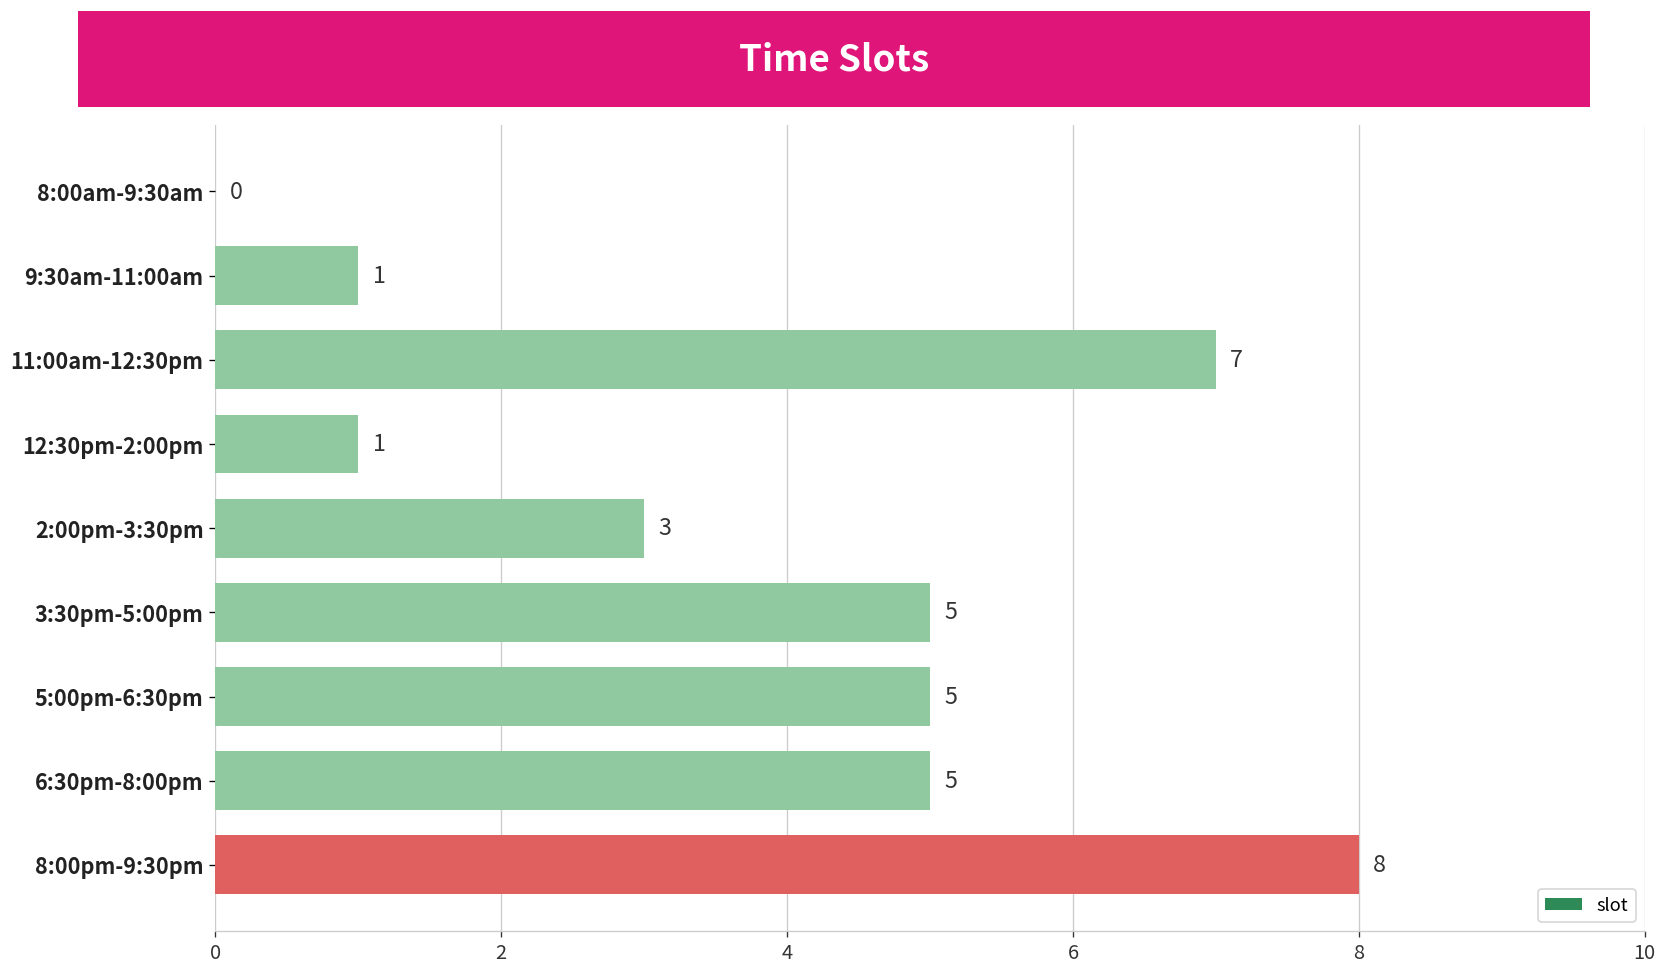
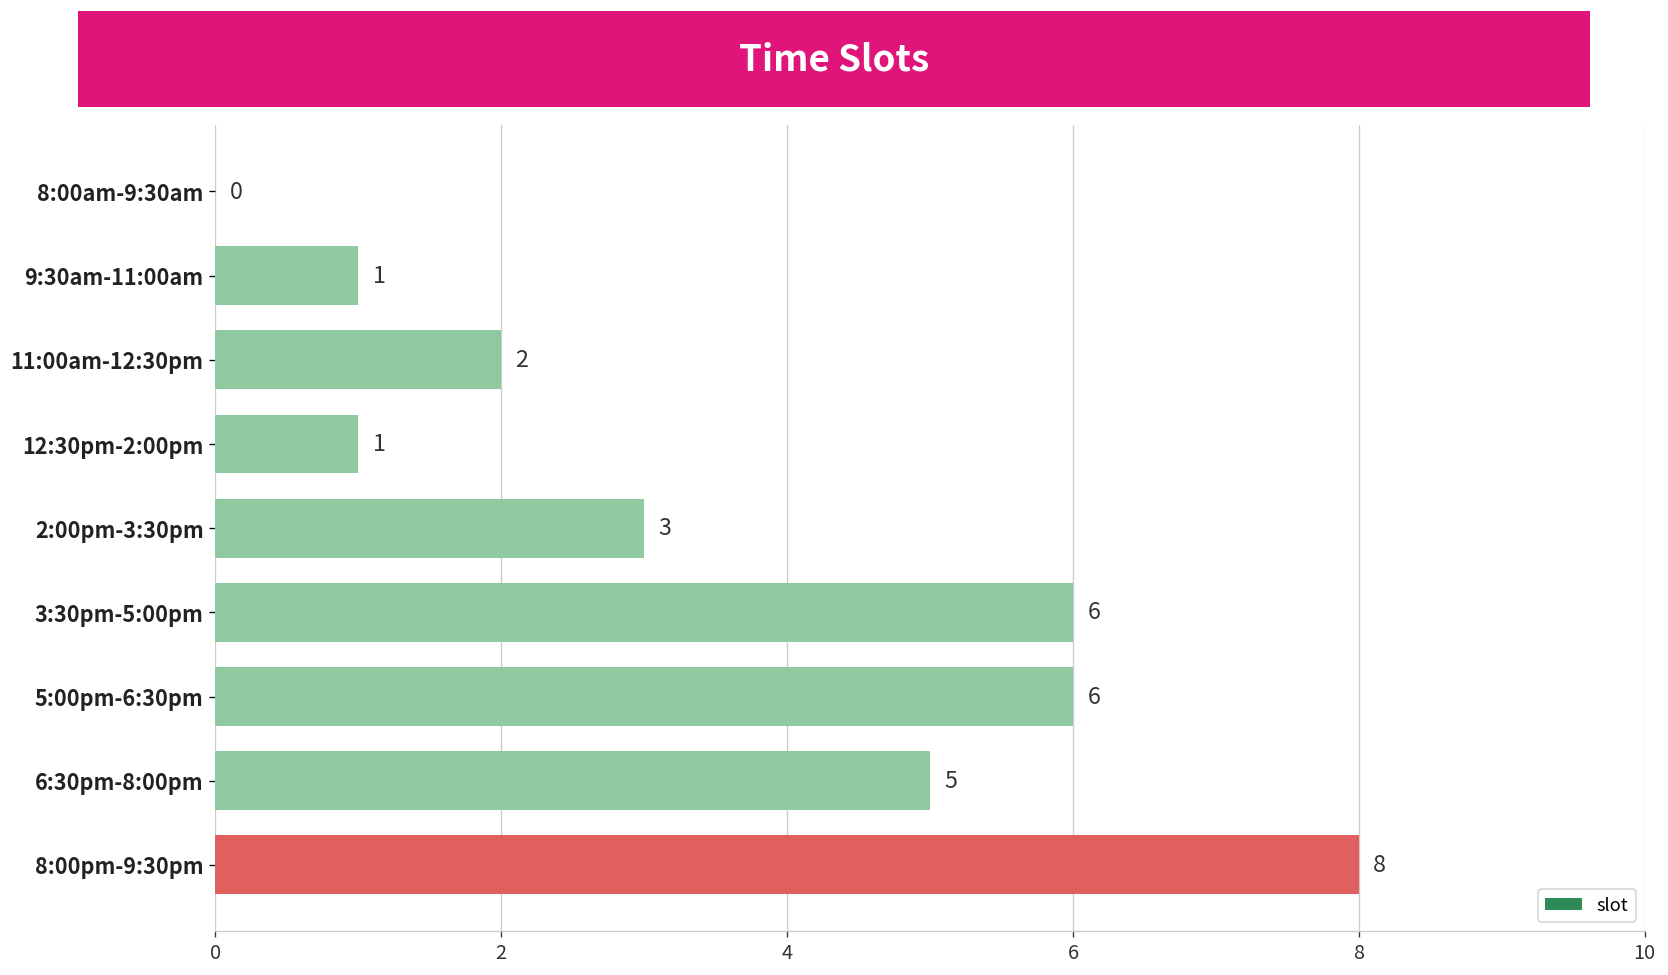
11:00am-12:30pm: 7 -> 2
3:30pm-5:00pm: 5 -> 6
5:00pm-6:30pm: 5 -> 6
